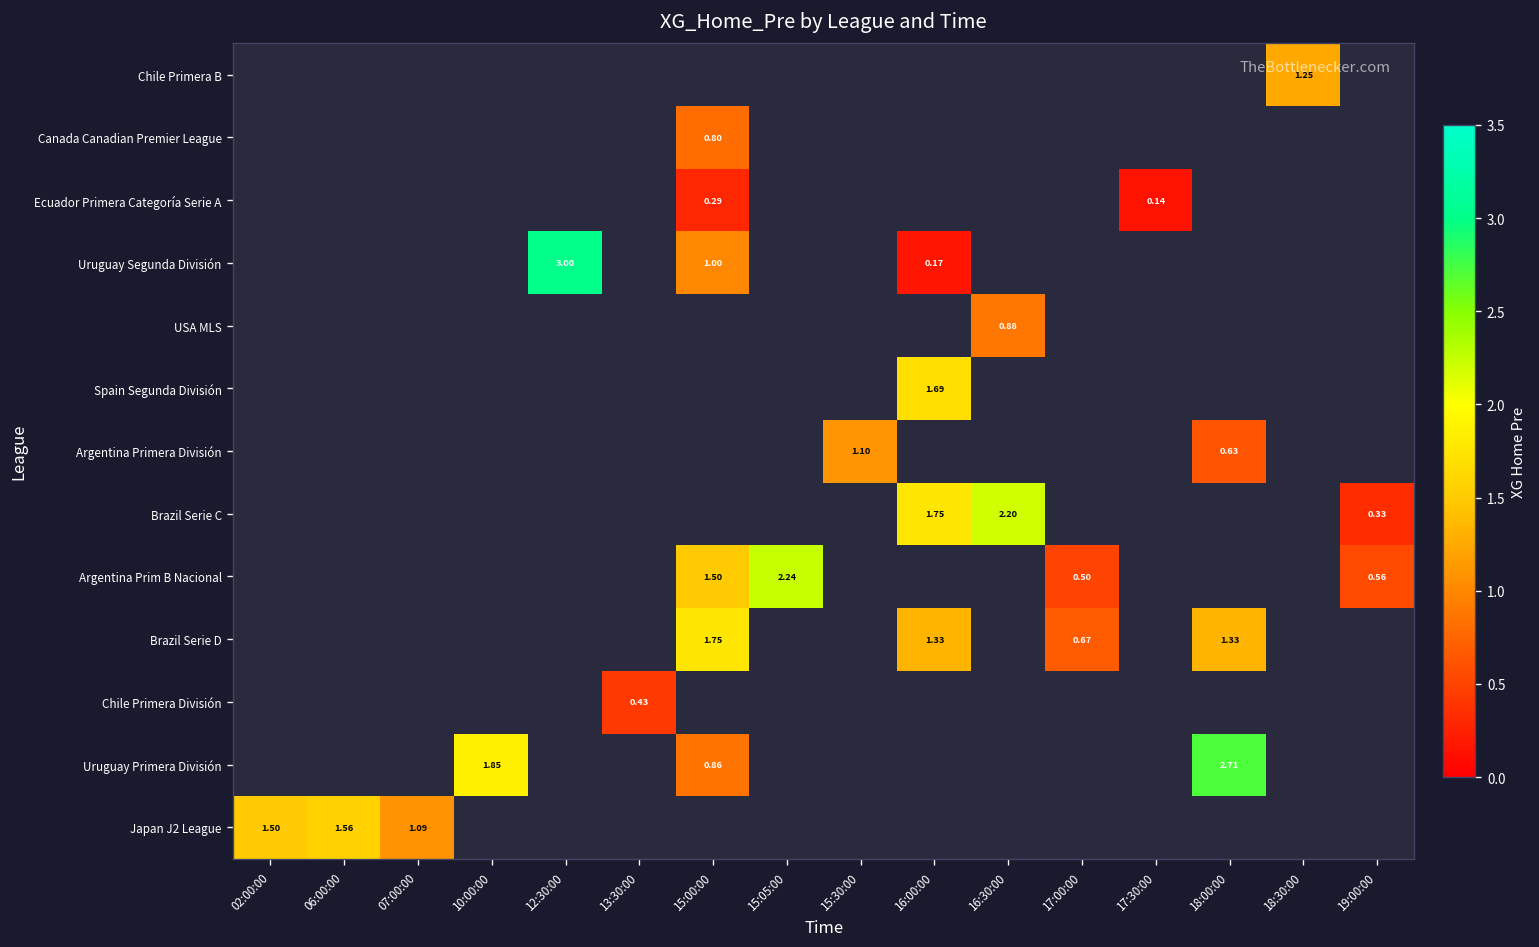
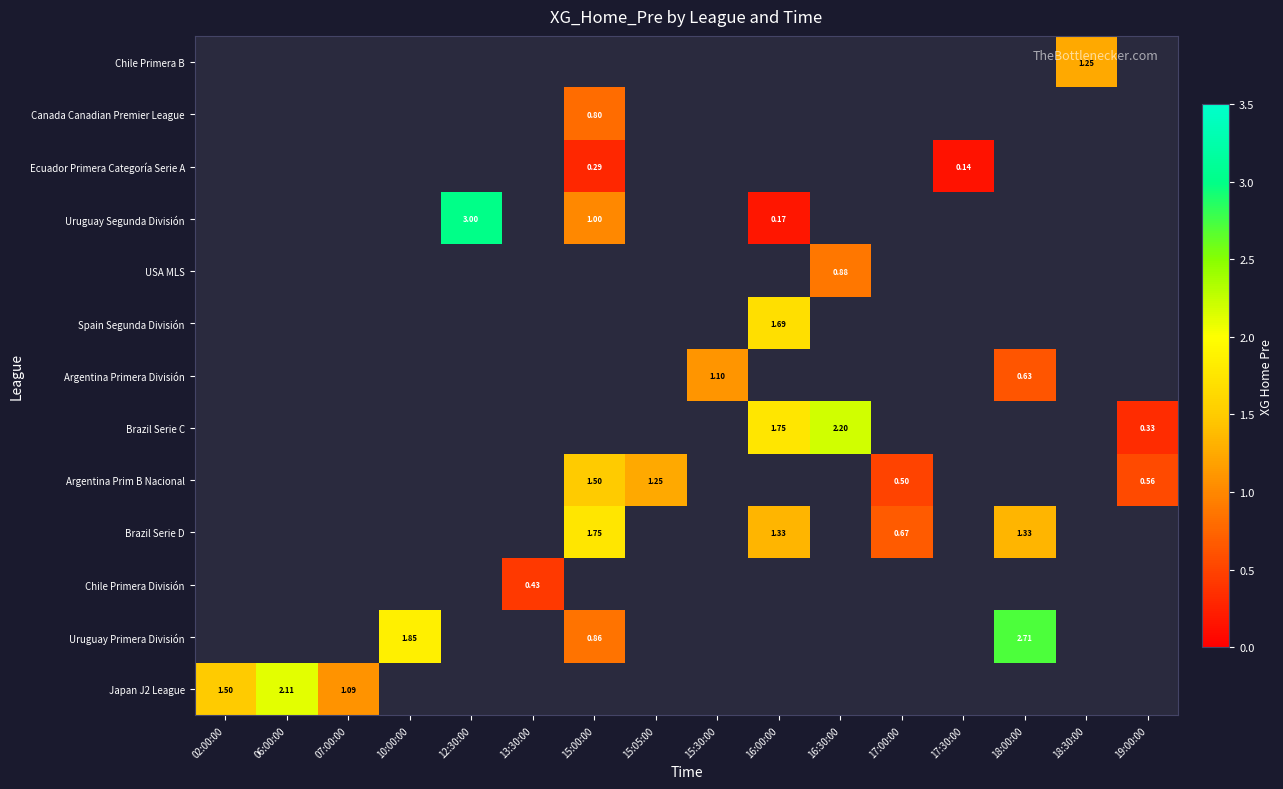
Argentina Prim B Nacional, 15:05:00: 2.24 -> 1.25
Japan J2 League, 06:00:00: 1.56 -> 2.11
